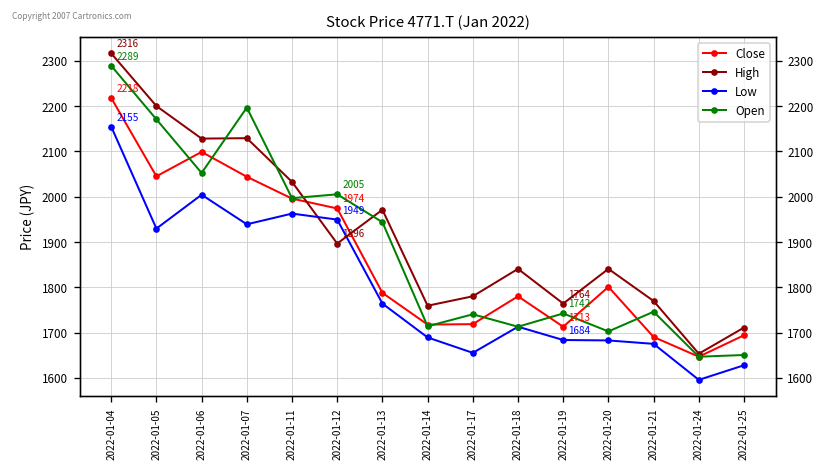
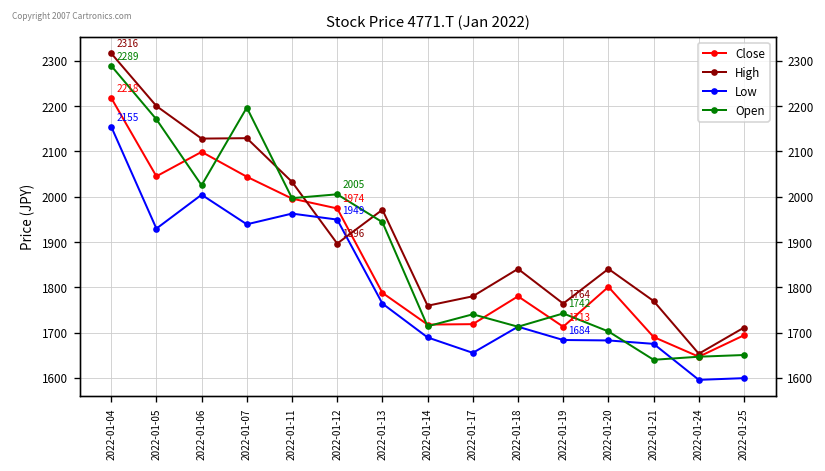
Open, 2022-01-06: 2050 -> 2030
Open, 2022-01-21: 1750 -> 1640
Low, 2022-01-25: 1630 -> 1600
